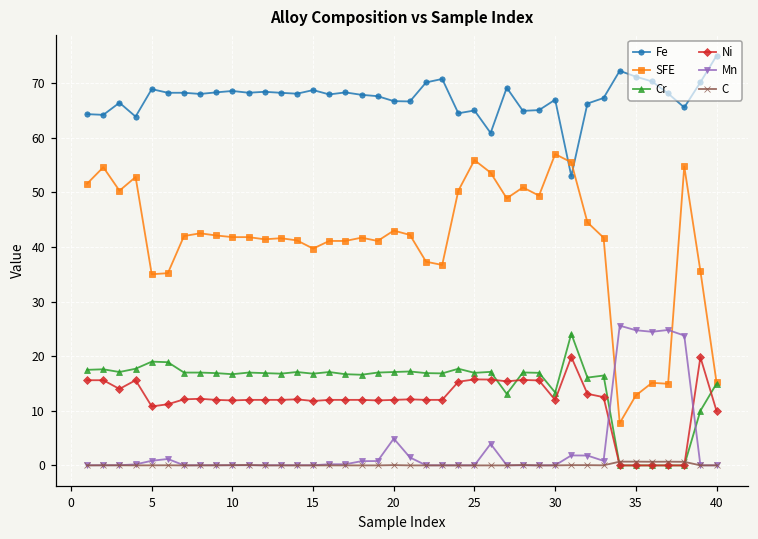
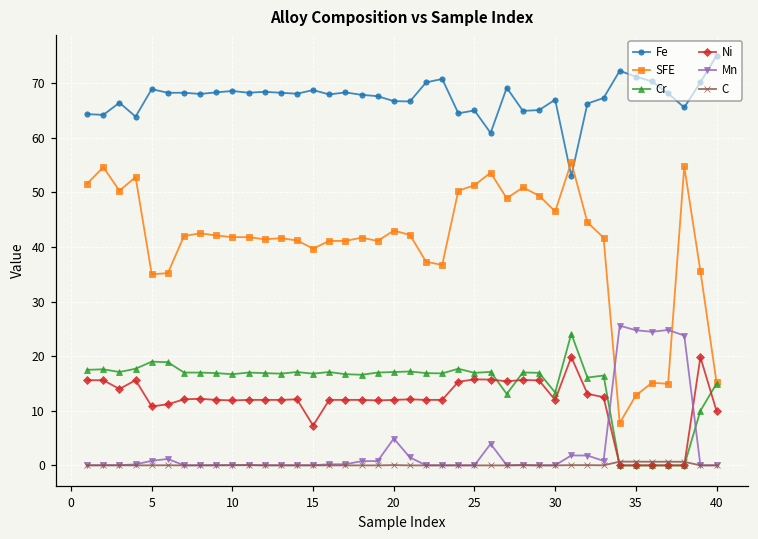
Ni, 15: 12 -> 7
SFE, 25: 56 -> 51
SFE, 30: 57 -> 47
